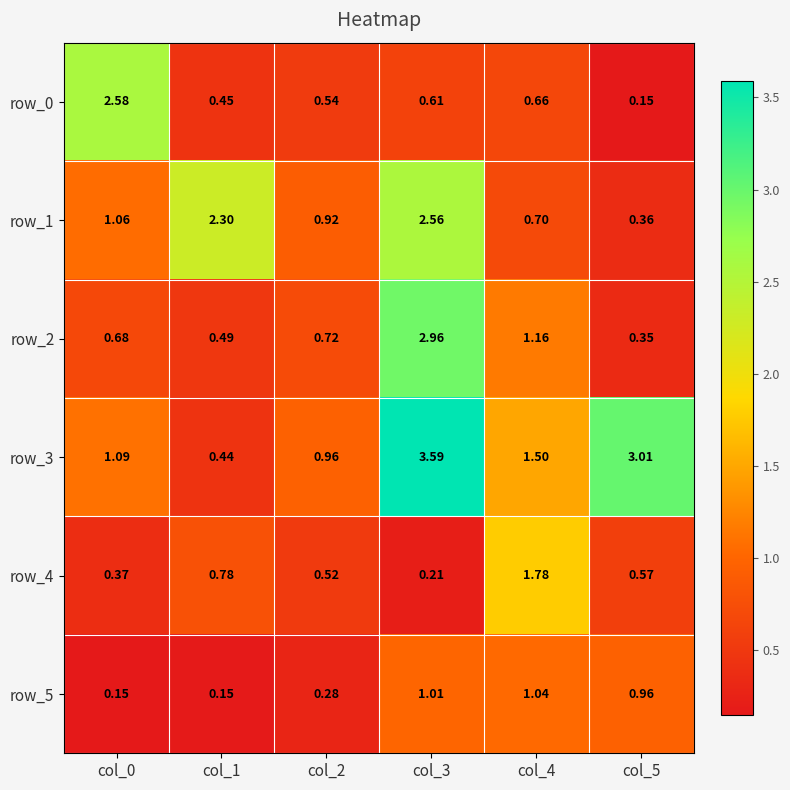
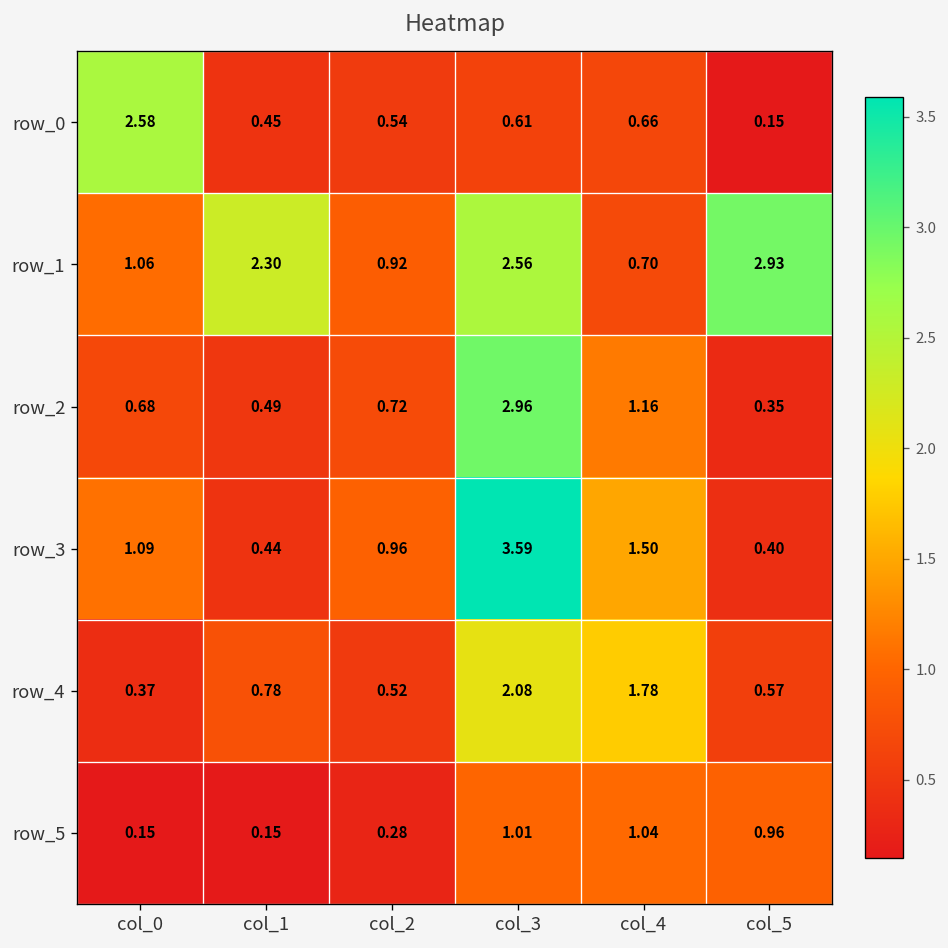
row_1, col_5: 0.36 -> 2.93
row_3, col_5: 3.01 -> 0.40
row_4, col_3: 0.21 -> 2.08
